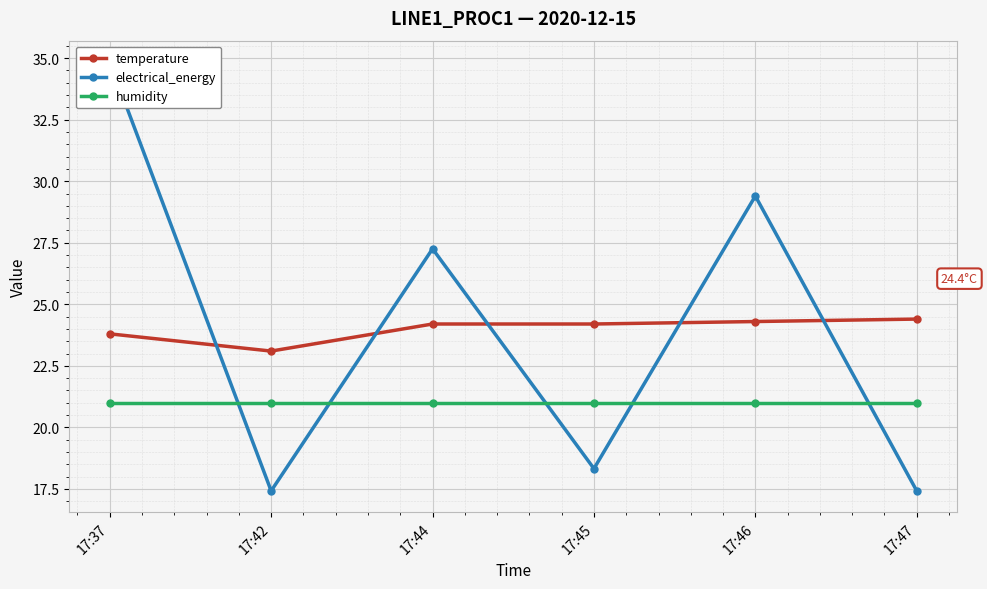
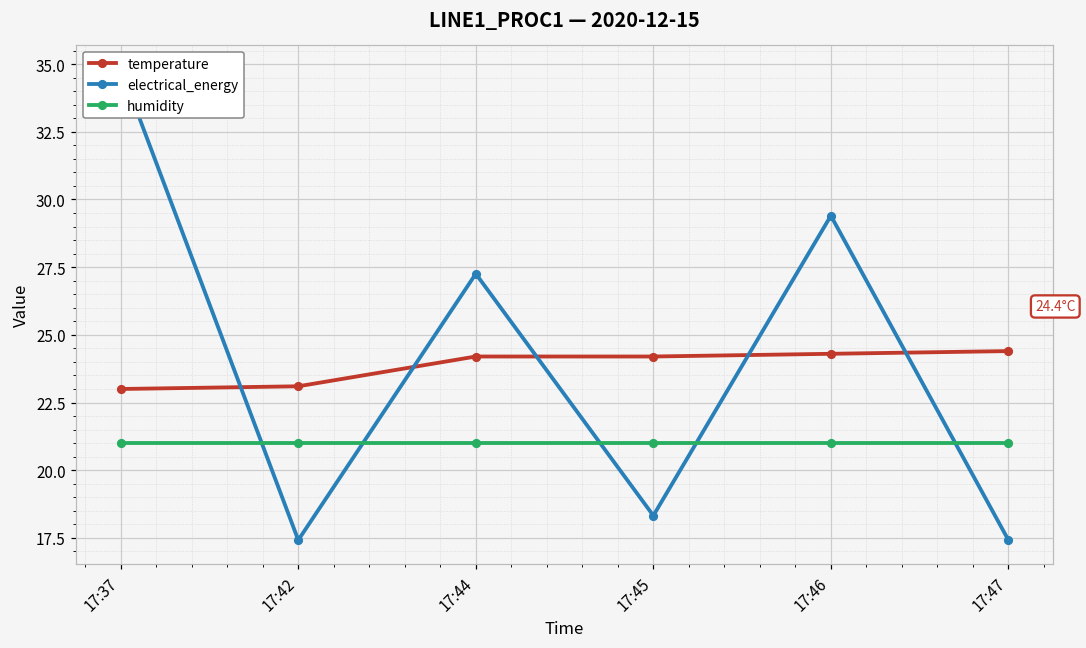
temperature, 17:37: 23.8 -> 23.0
